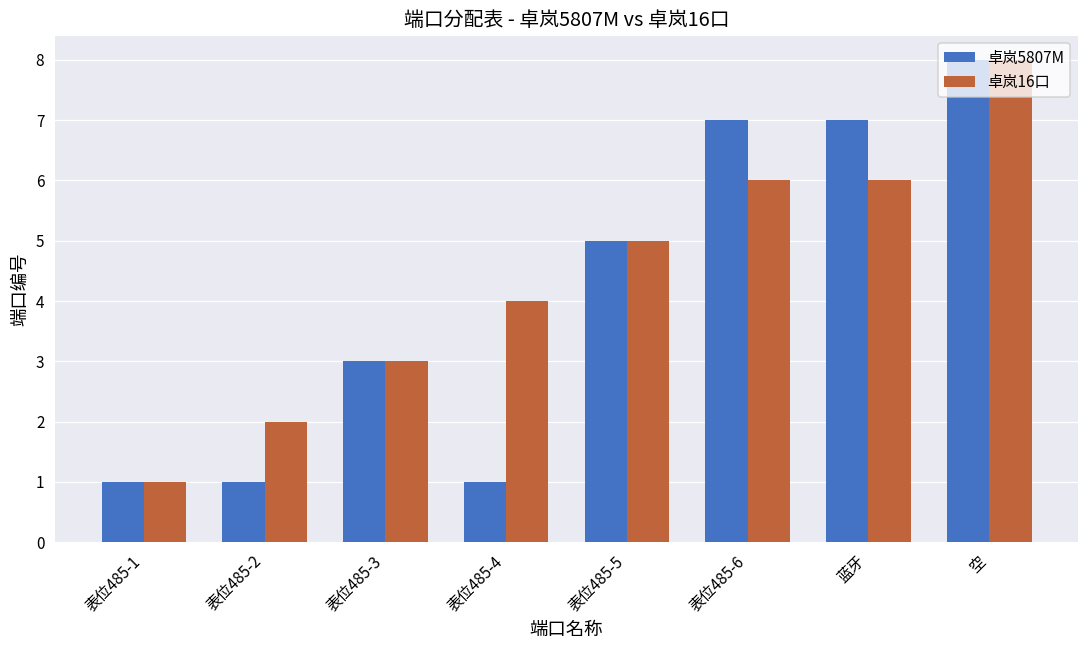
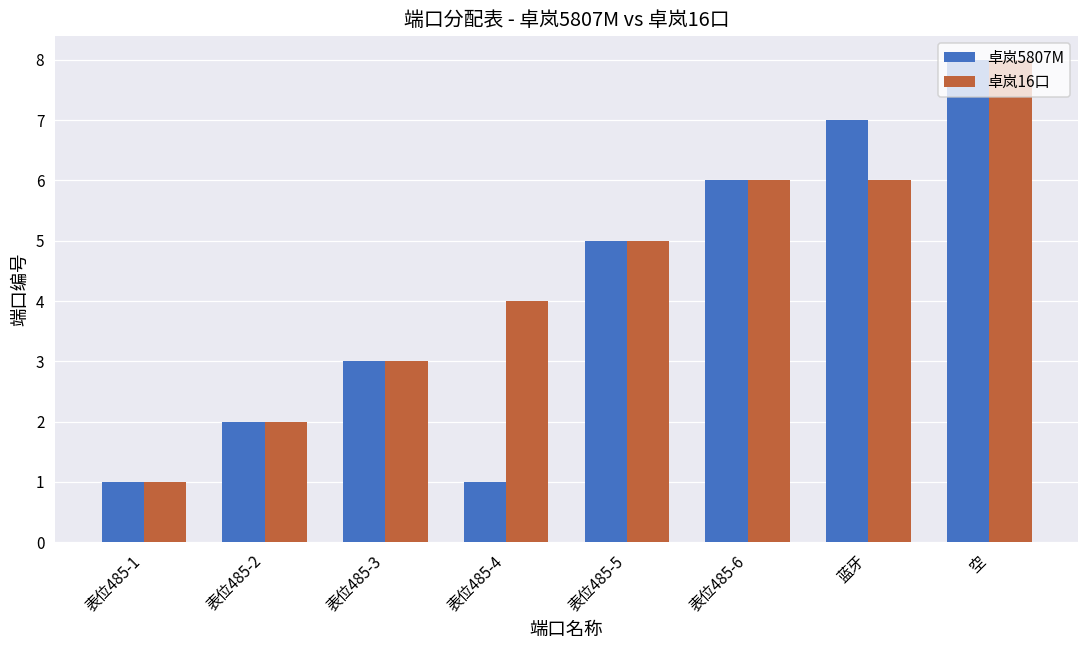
卓岚5807M, 表位485-2: 1 -> 2
卓岚5807M, 表位485-6: 7 -> 6
